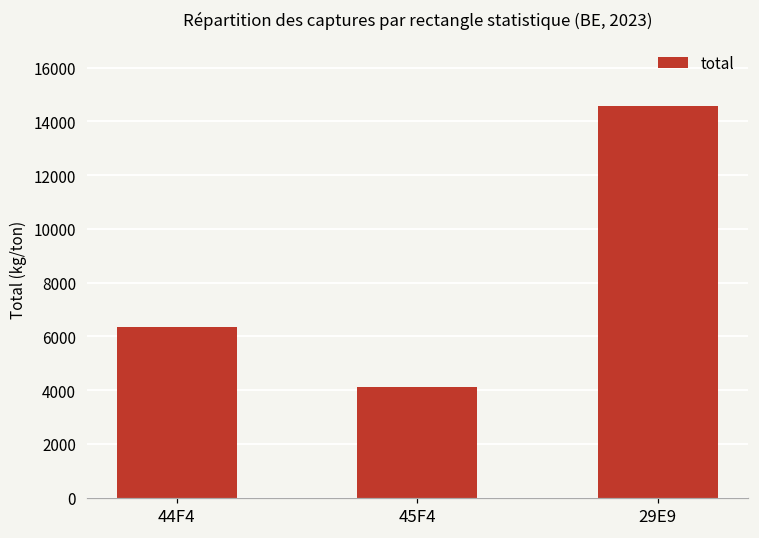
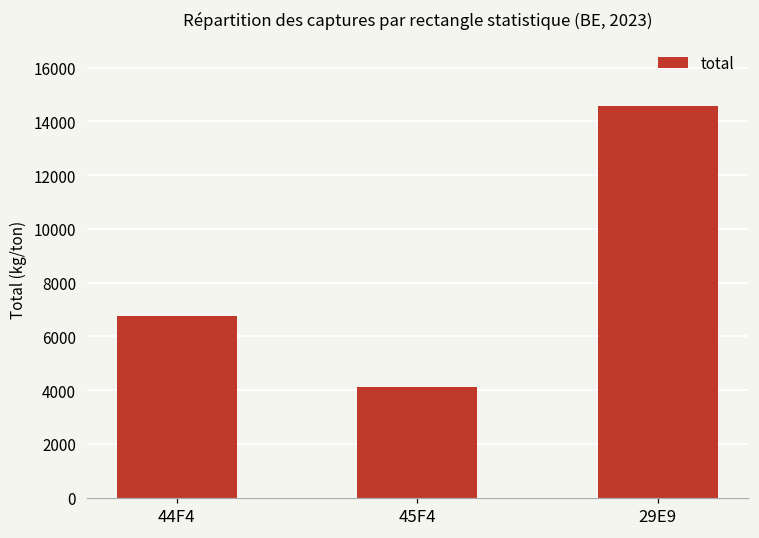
44F4: 6400 -> 6700
